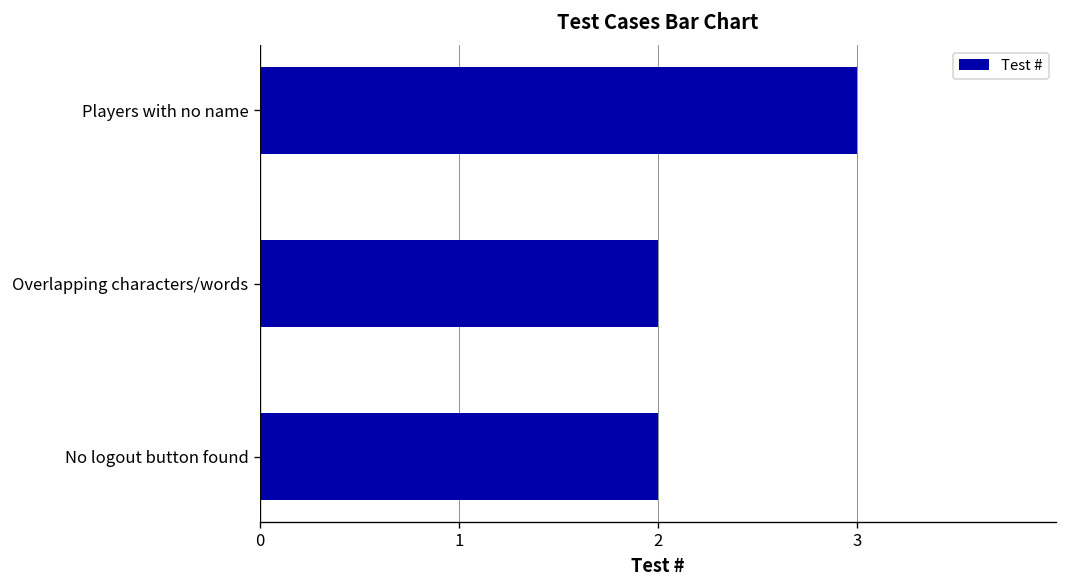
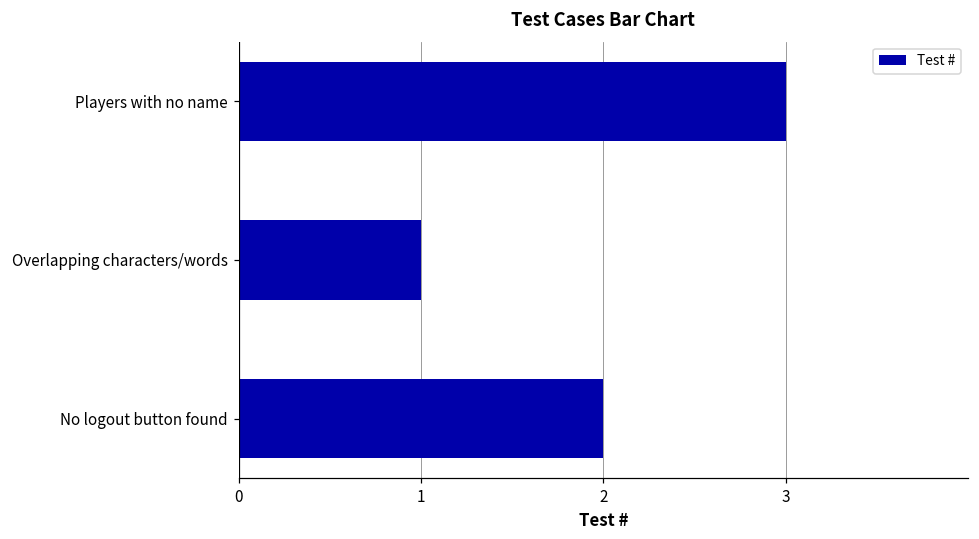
Overlapping characters/words: 2 -> 1
